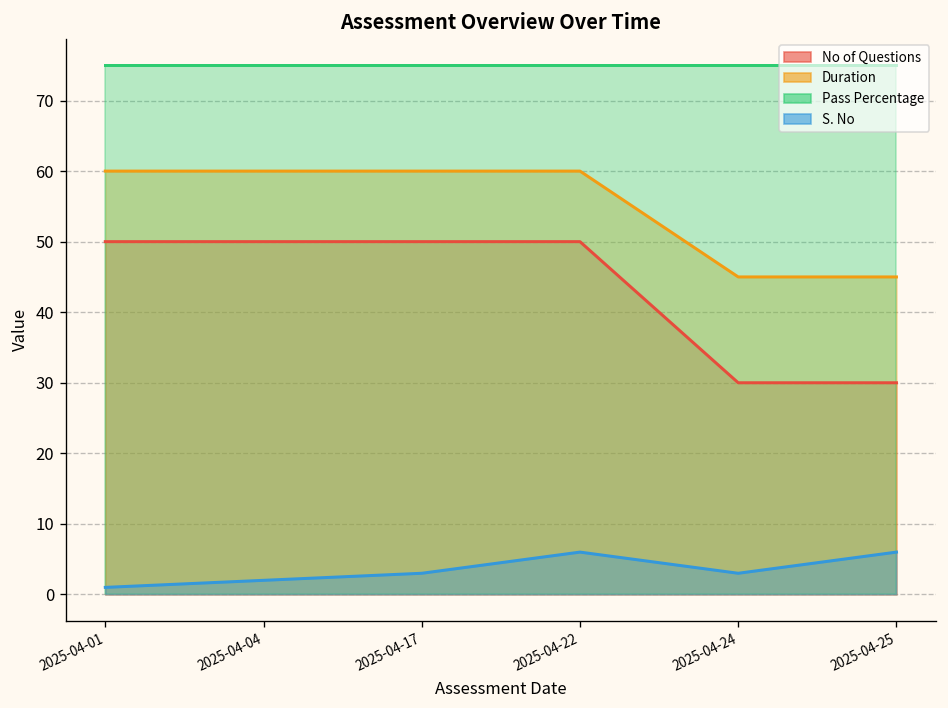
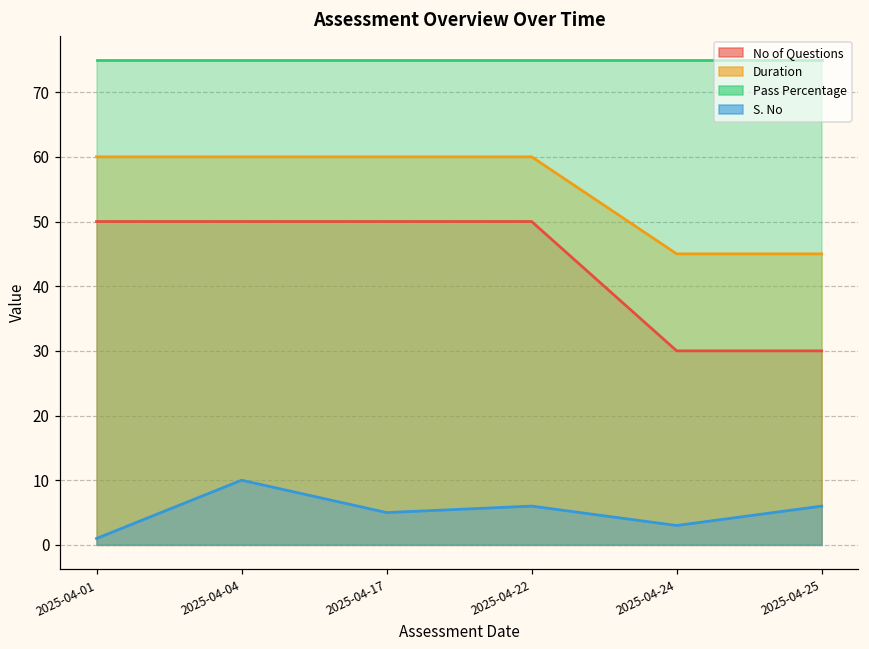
S. No, 2025-04-04: 2 -> 10
S. No, 2025-04-17: 3 -> 5
